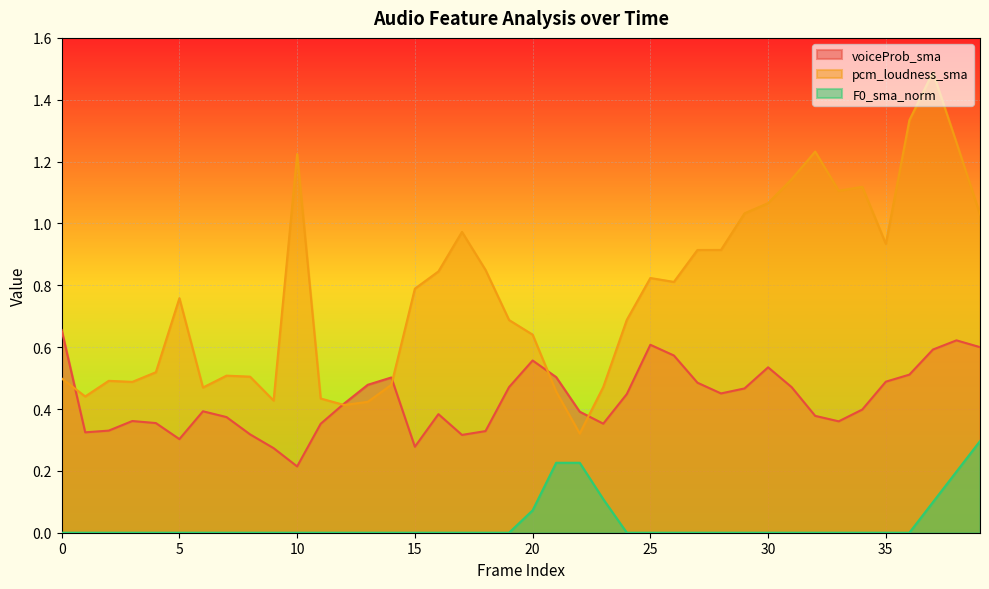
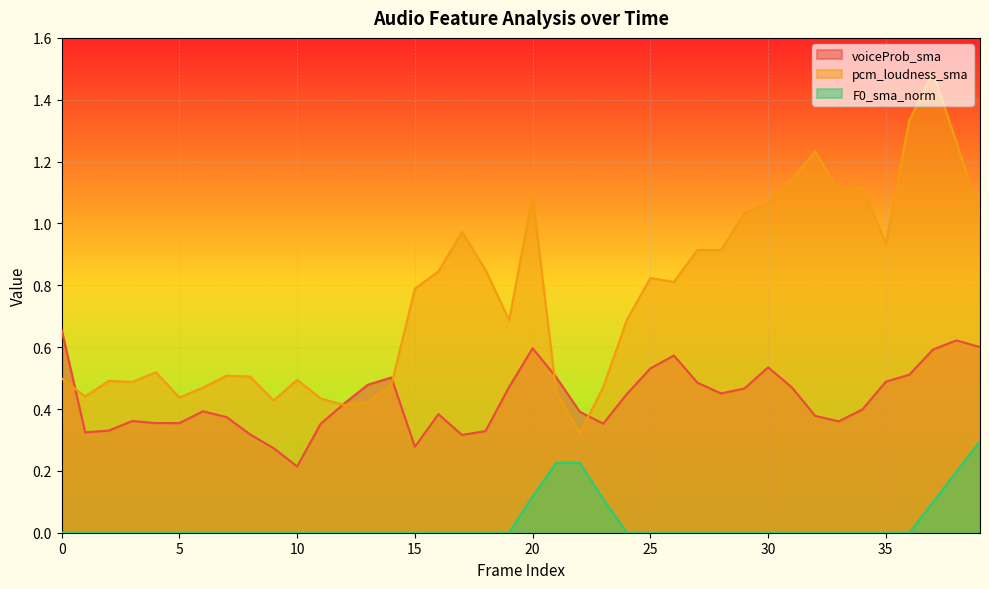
voiceProb_sma, 5: 0.30 -> 0.35
pcm_loudness_sma, 5: 0.76 -> 0.44
pcm_loudness_sma, 10: 1.22 -> 0.49
voiceProb_sma, 20: 0.56 -> 0.60
pcm_loudness_sma, 20: 0.64 -> 1.09
F0_sma_norm, 20: 0.07 -> 0.12
voiceProb_sma, 25: 0.61 -> 0.53
